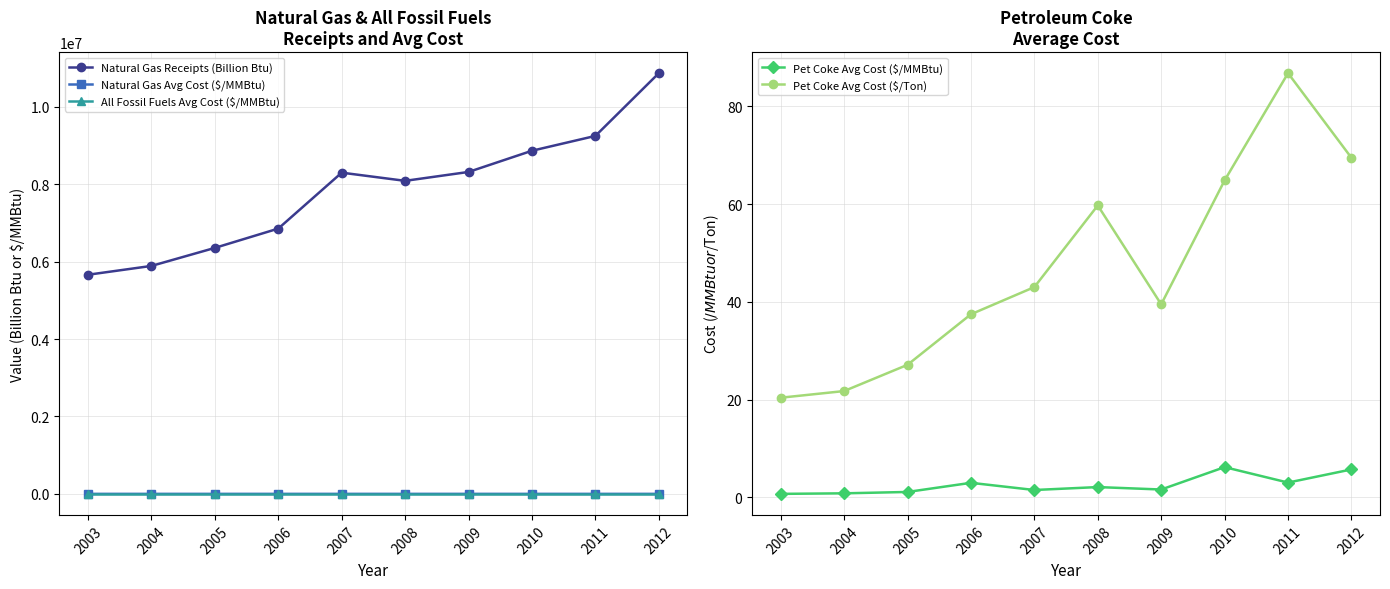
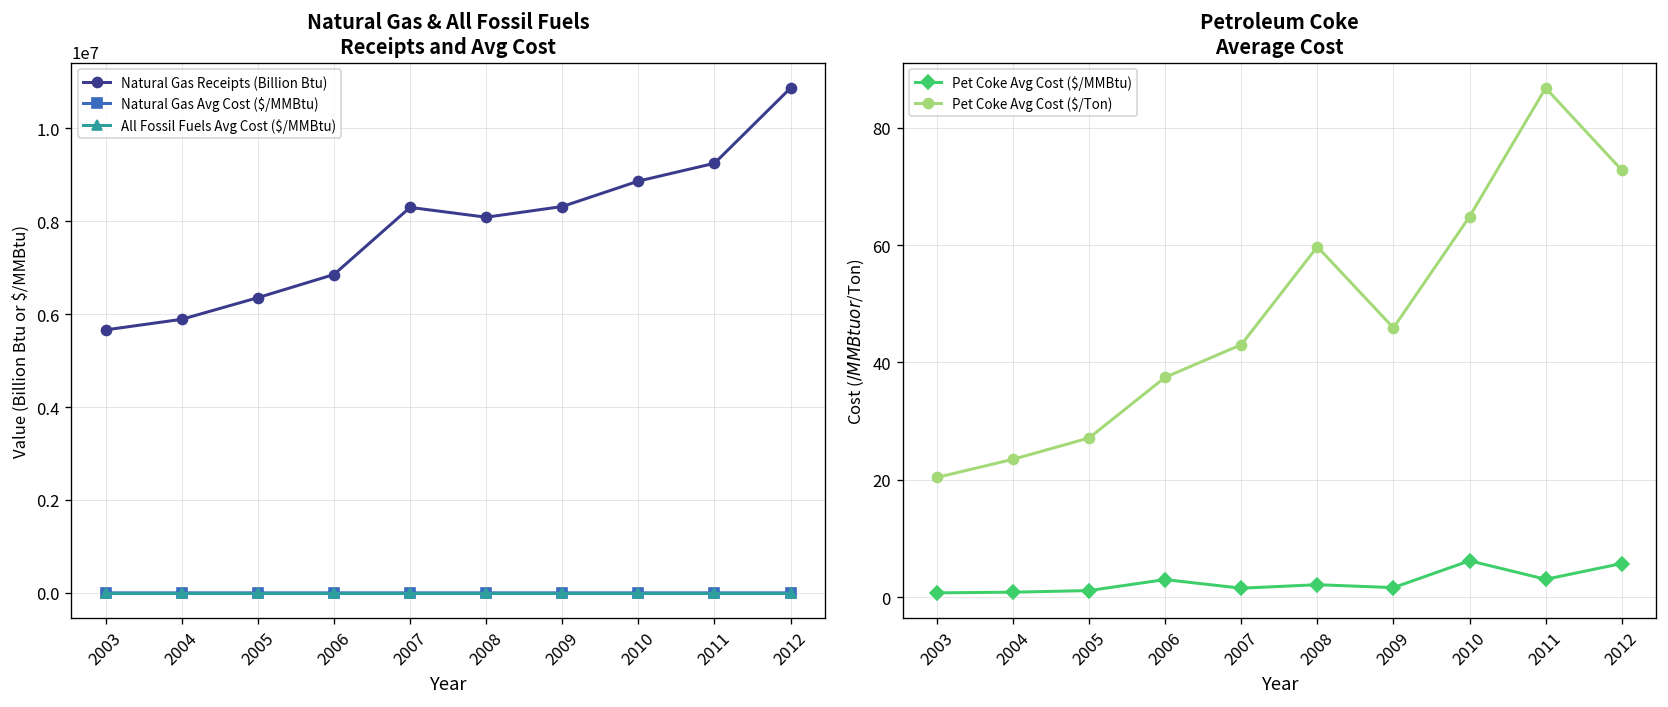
Petroleum Coke Average Cost, Pet Coke Avg Cost ($/Ton), 2004: 22 -> 23
Petroleum Coke Average Cost, Pet Coke Avg Cost ($/Ton), 2009: 39 -> 46
Petroleum Coke Average Cost, Pet Coke Avg Cost ($/Ton), 2012: 69 -> 73
